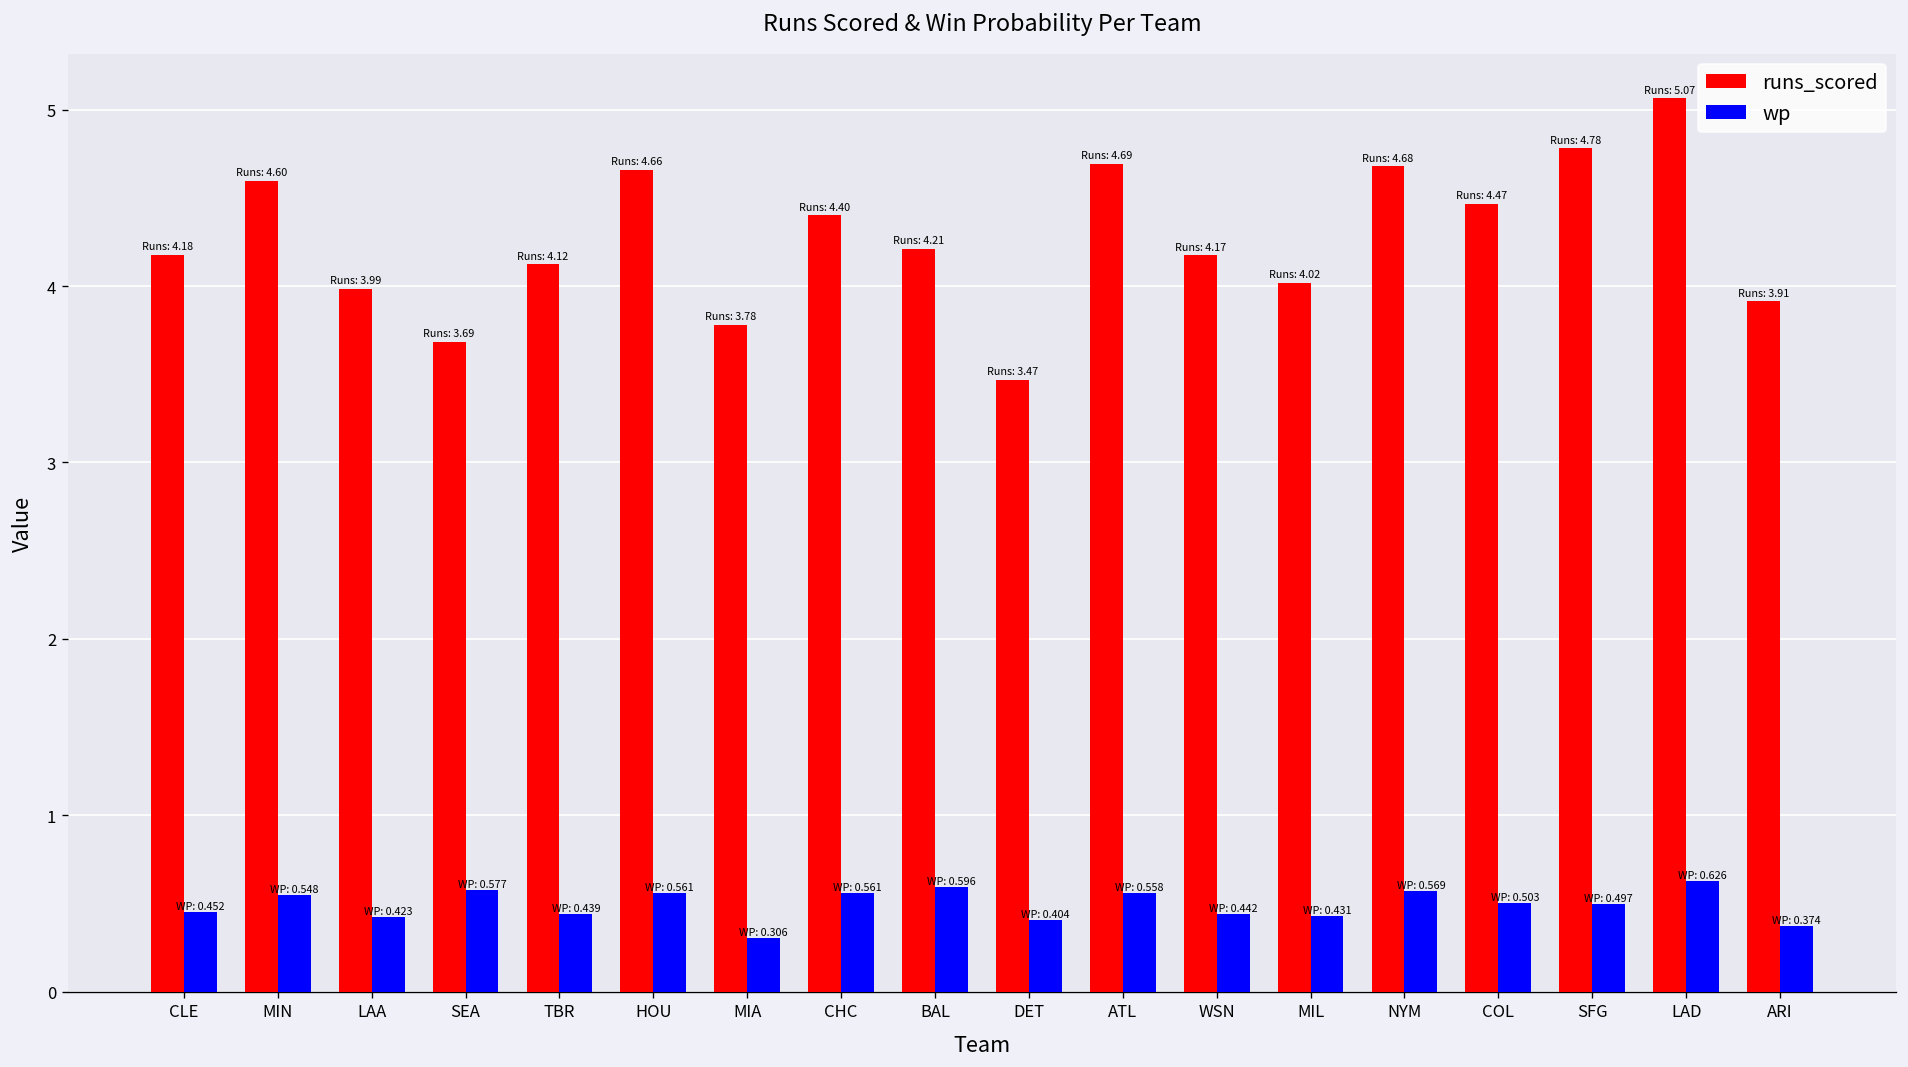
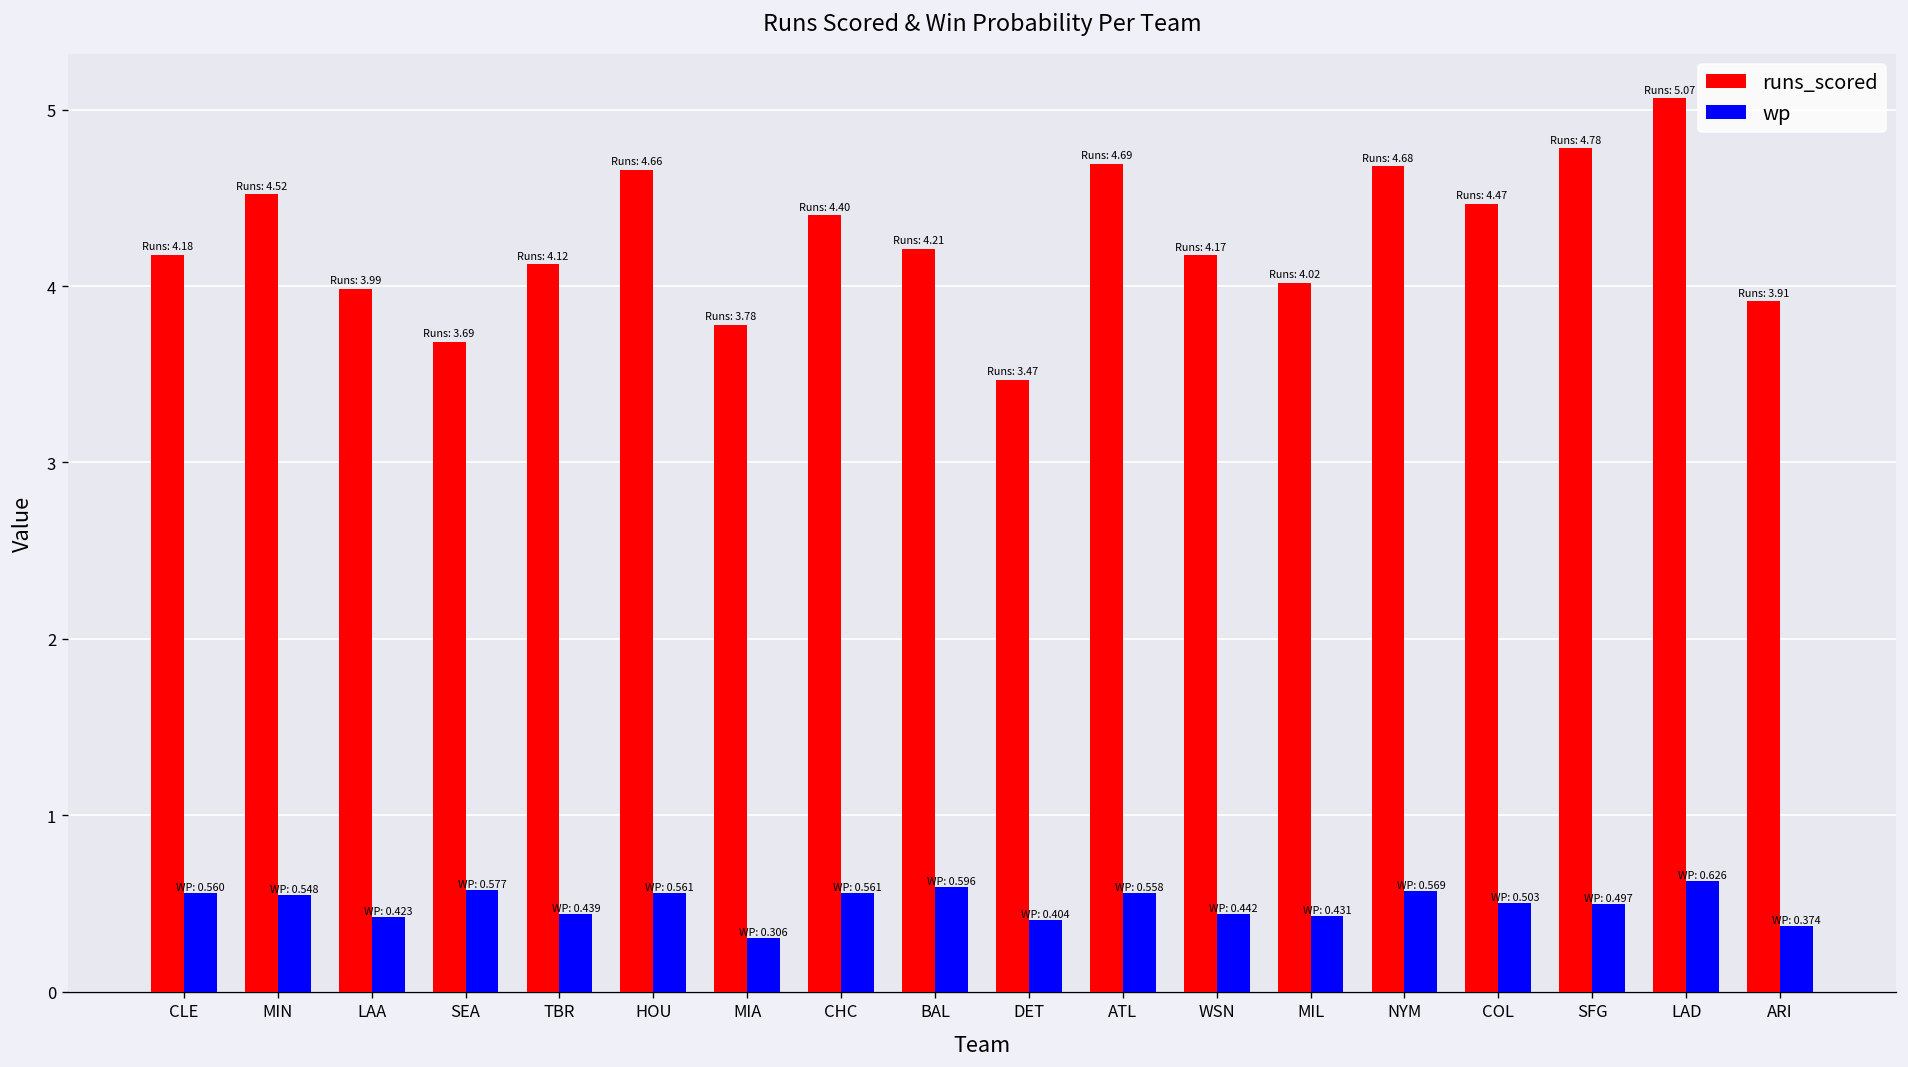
wp, CLE: 0.452 -> 0.560
runs_scored, MIN: 4.60 -> 4.52
